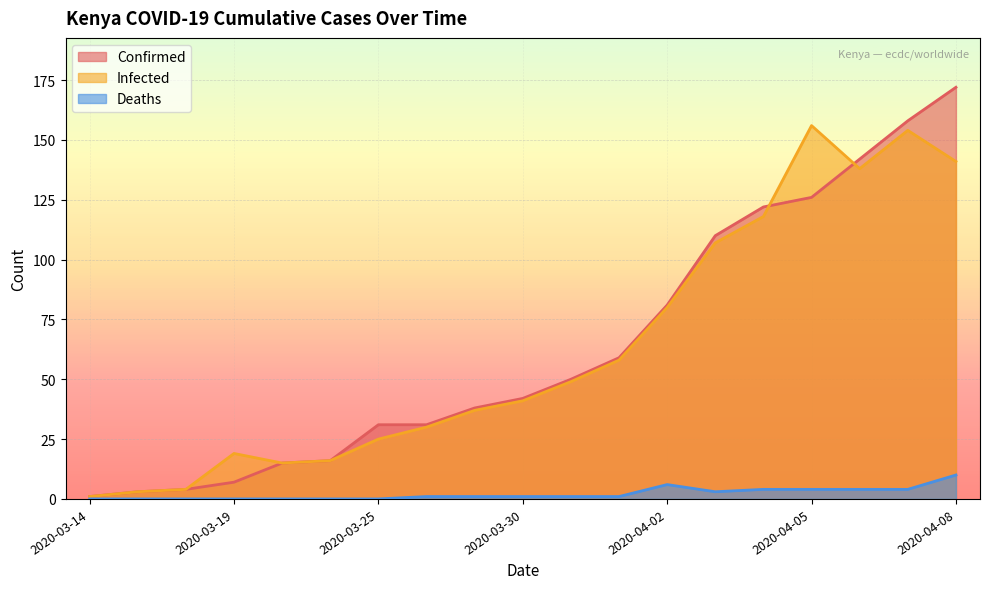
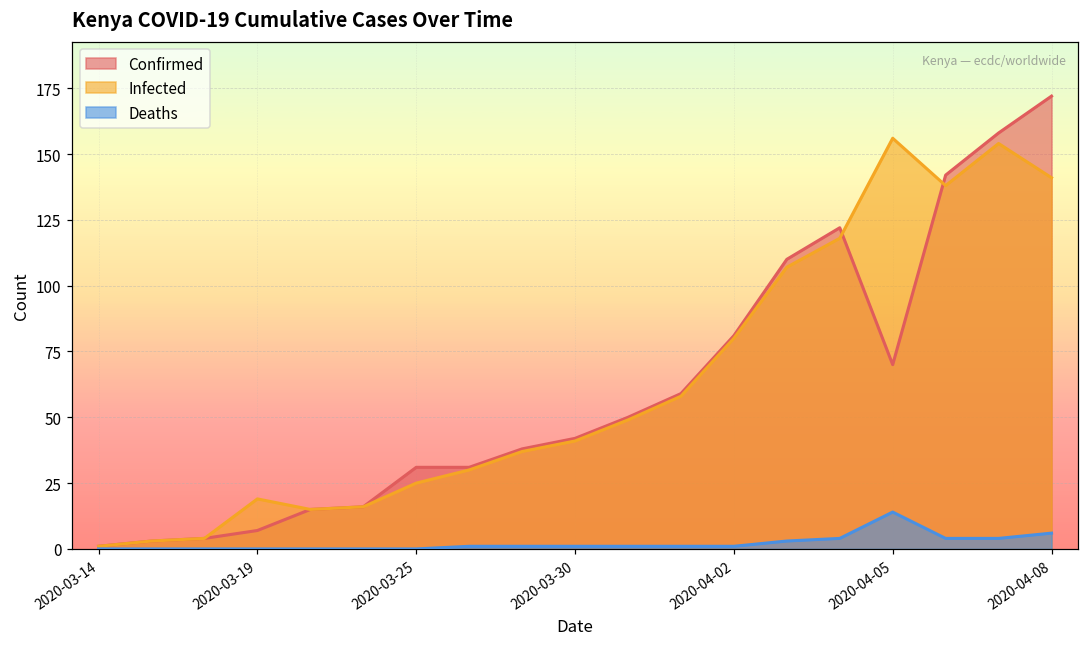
Deaths, 2020-04-02: 6 -> 1
Confirmed, 2020-04-05: 126 -> 70
Deaths, 2020-04-05: 4 -> 14
Deaths, 2020-04-08: 10 -> 6
